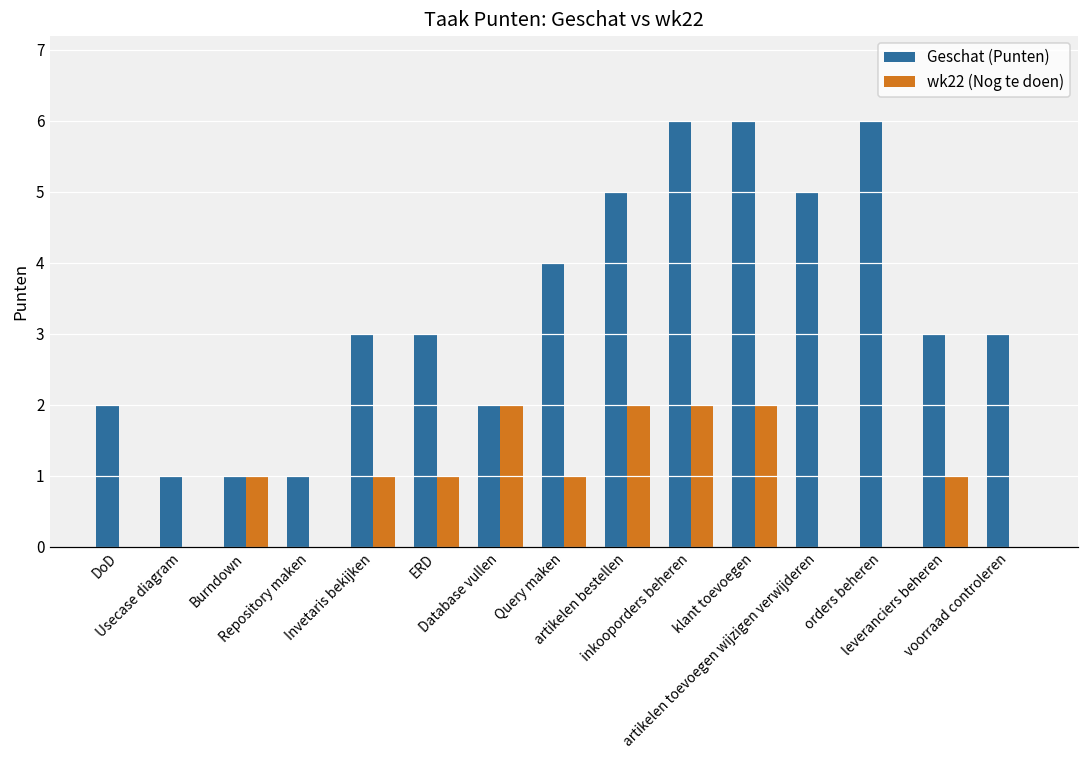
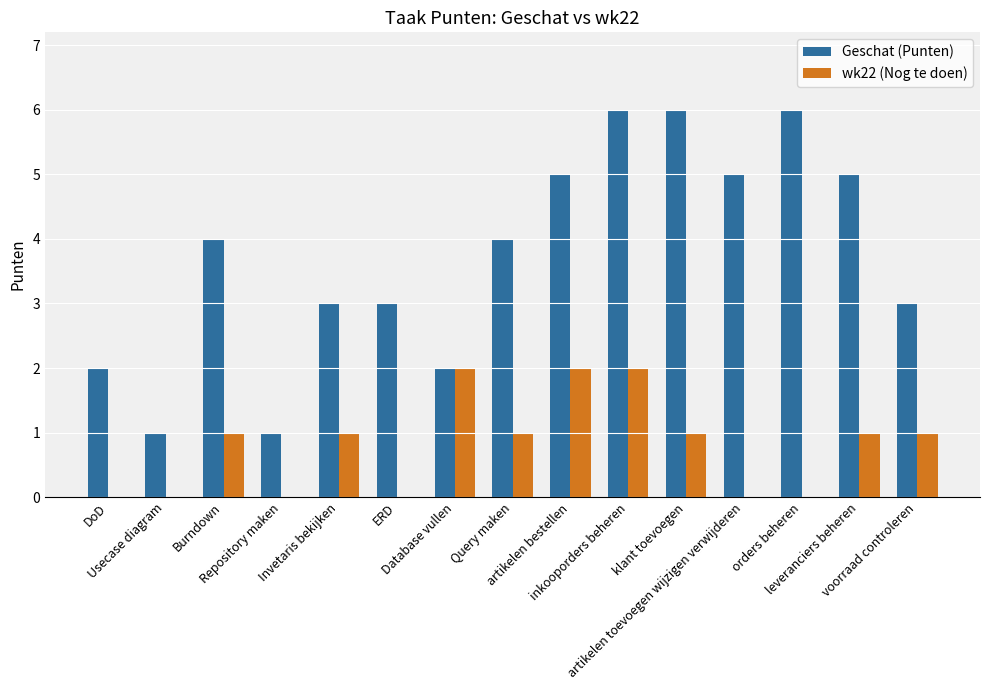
Geschat (Punten), Burndown: 1 -> 4
wk22 (Nog te doen), ERD: 1 -> 0
wk22 (Nog te doen), klant toevoegen: 2 -> 1
Geschat (Punten), leveranciers beheren: 3 -> 5
wk22 (Nog te doen), voorraad controleren: 0 -> 1
